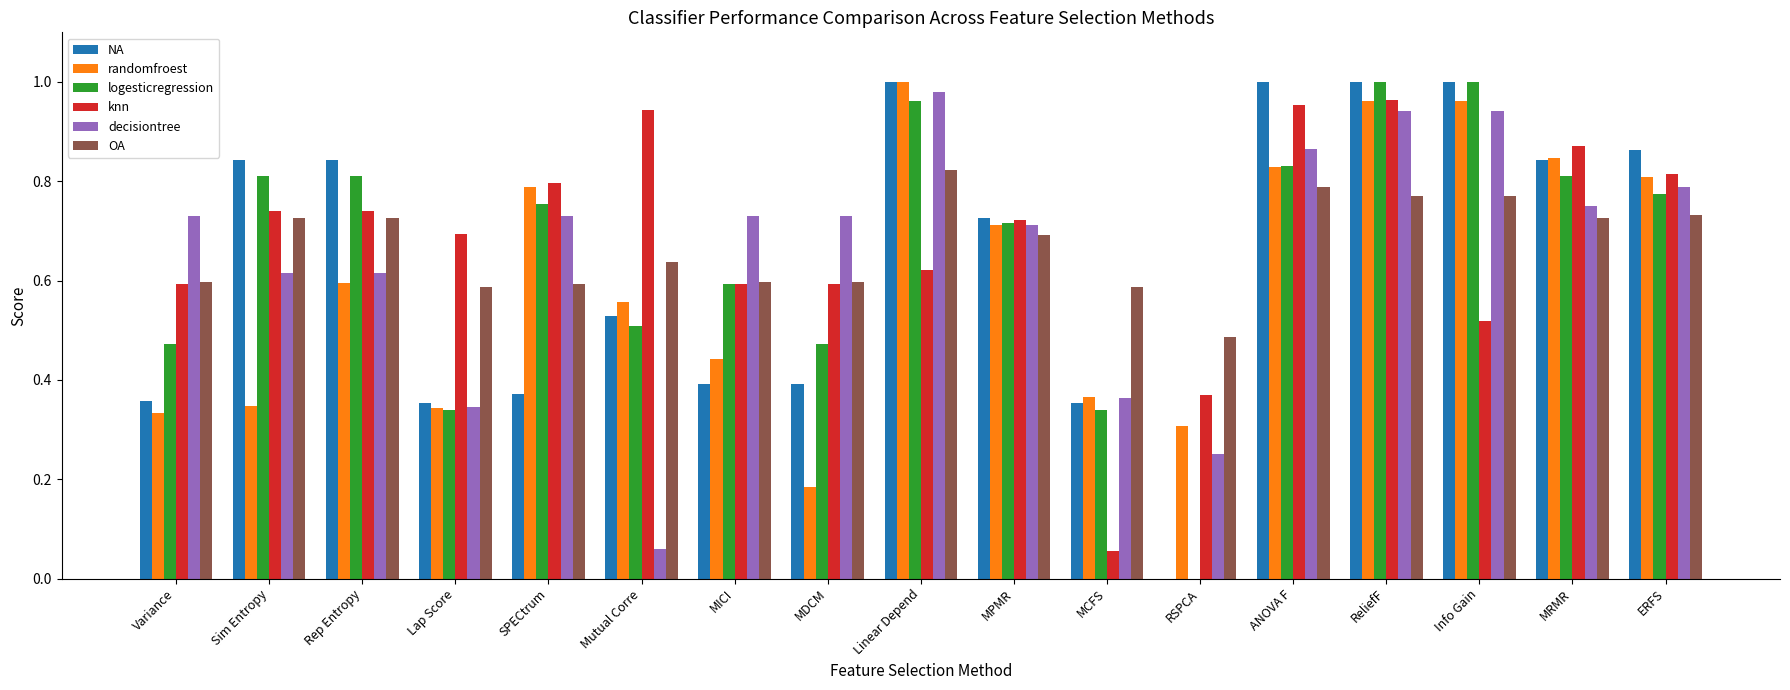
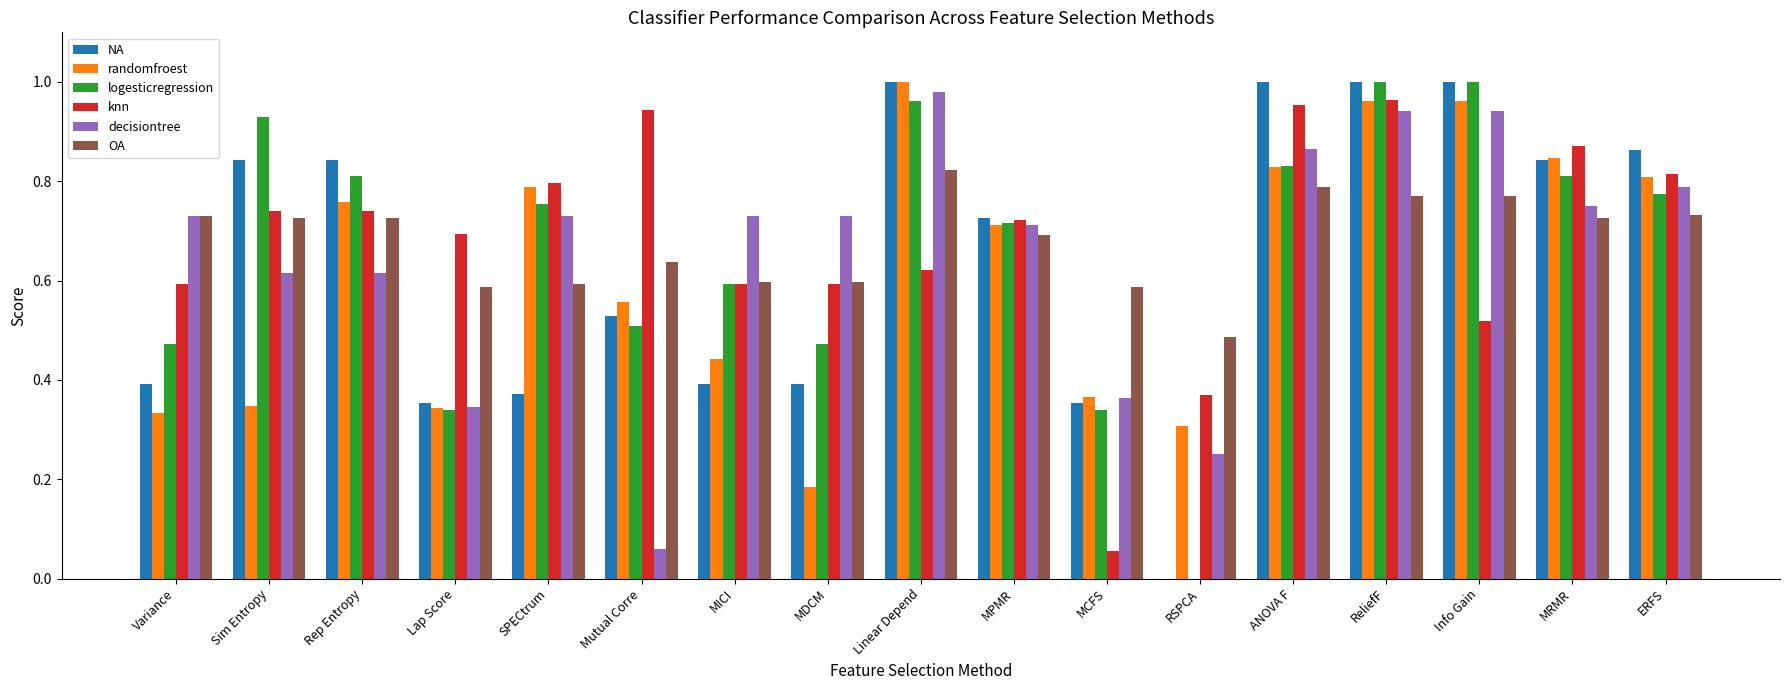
NA, Variance: 0.36 -> 0.39
OA, Variance: 0.60 -> 0.73
logesticregression, Sim Entropy: 0.81 -> 0.93
randomfroest, Rep Entropy: 0.60 -> 0.76
